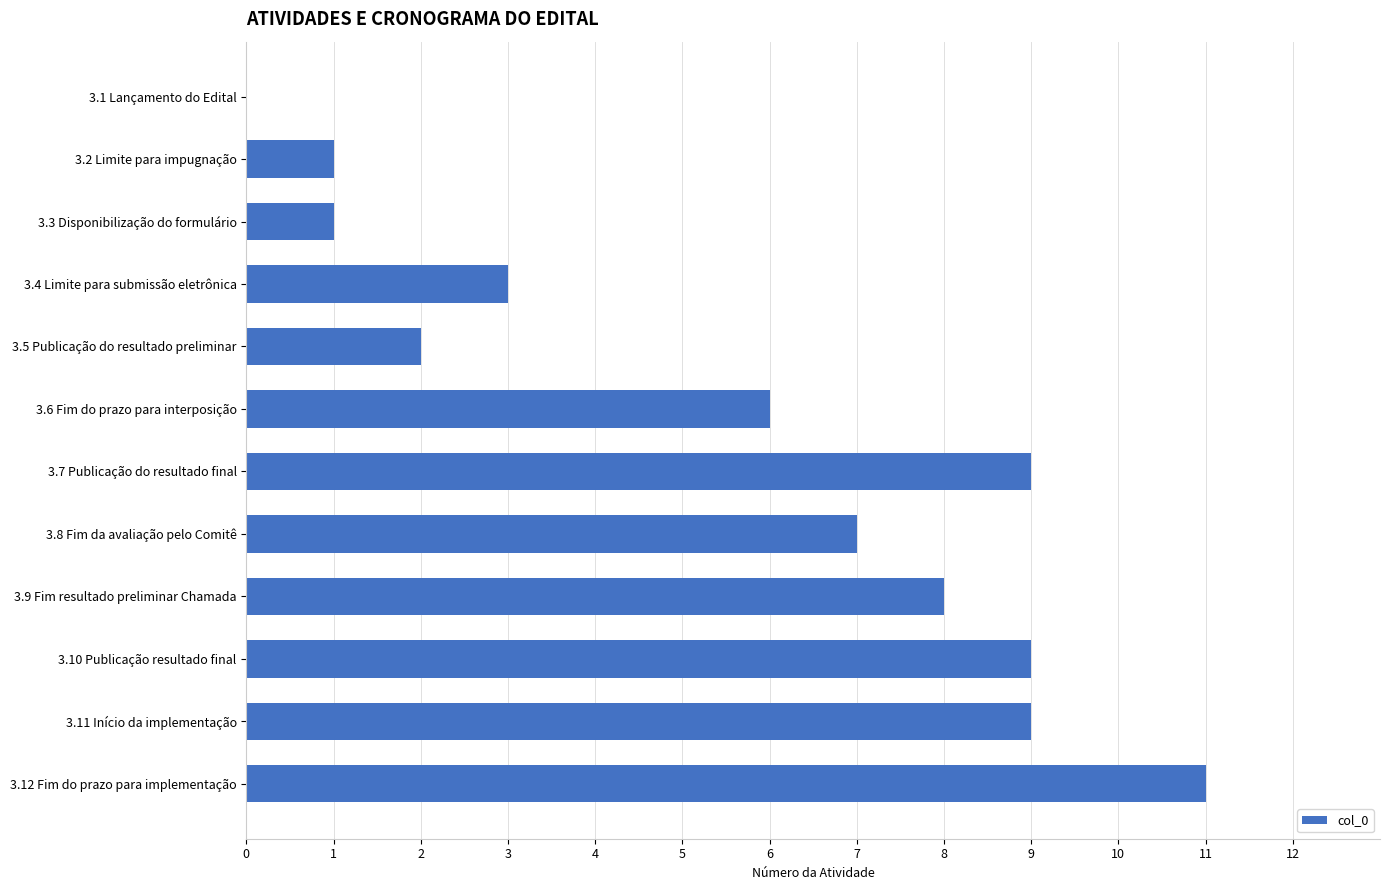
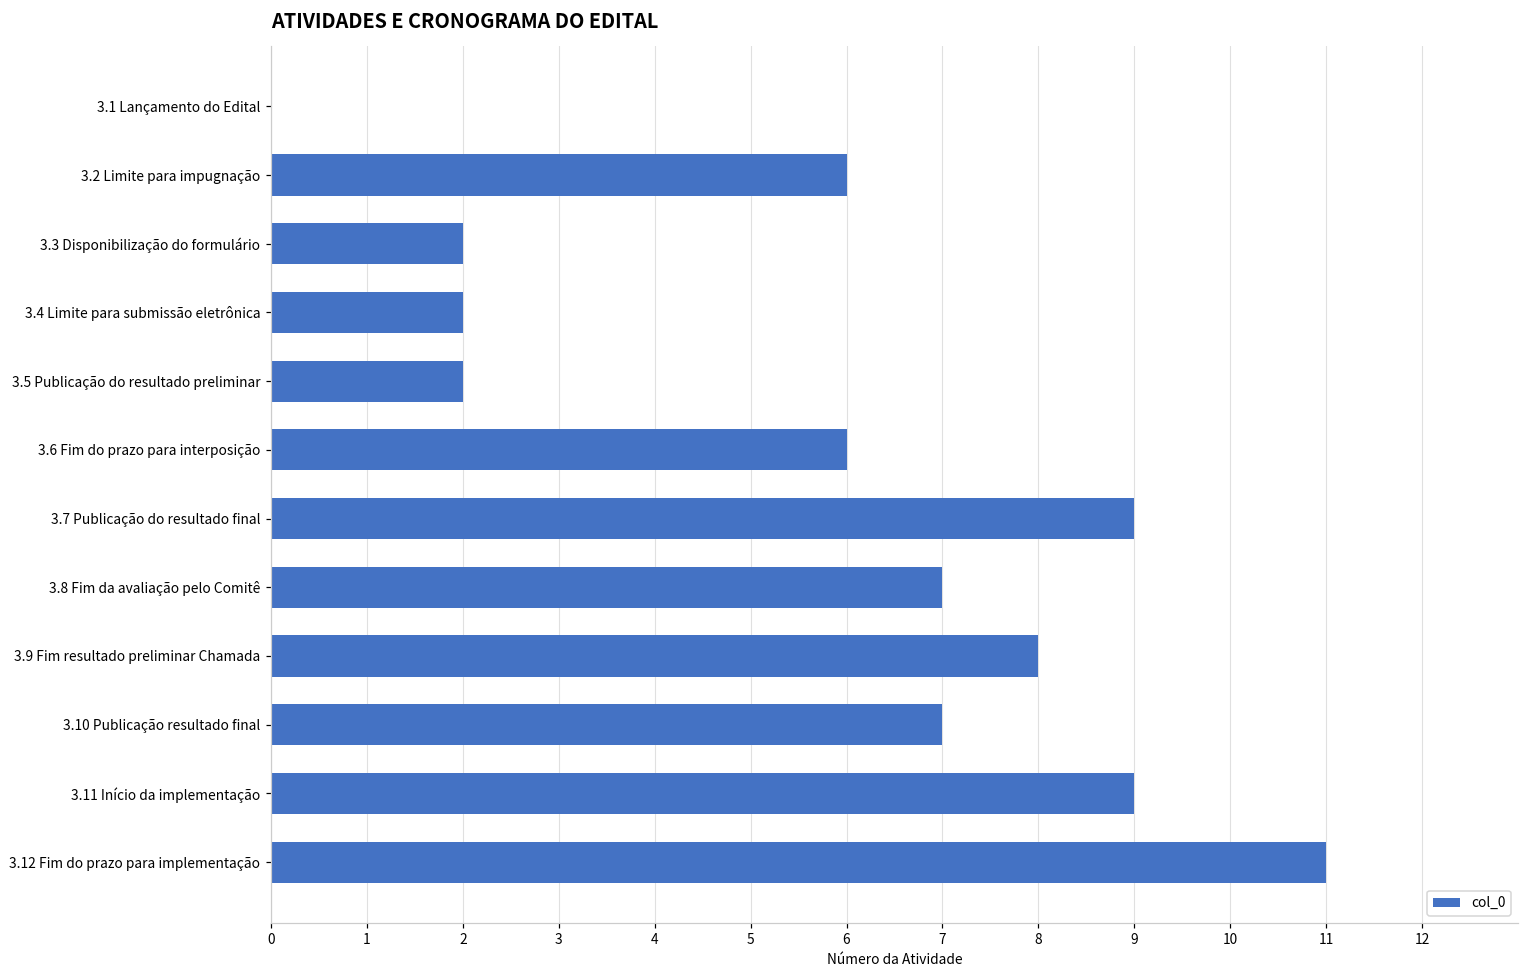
3.2 Limite para impugnação: 1 -> 6
3.3 Disponibilização do formulário: 1 -> 2
3.4 Limite para submissão eletrônica: 3 -> 2
3.10 Publicação resultado final: 9 -> 7
